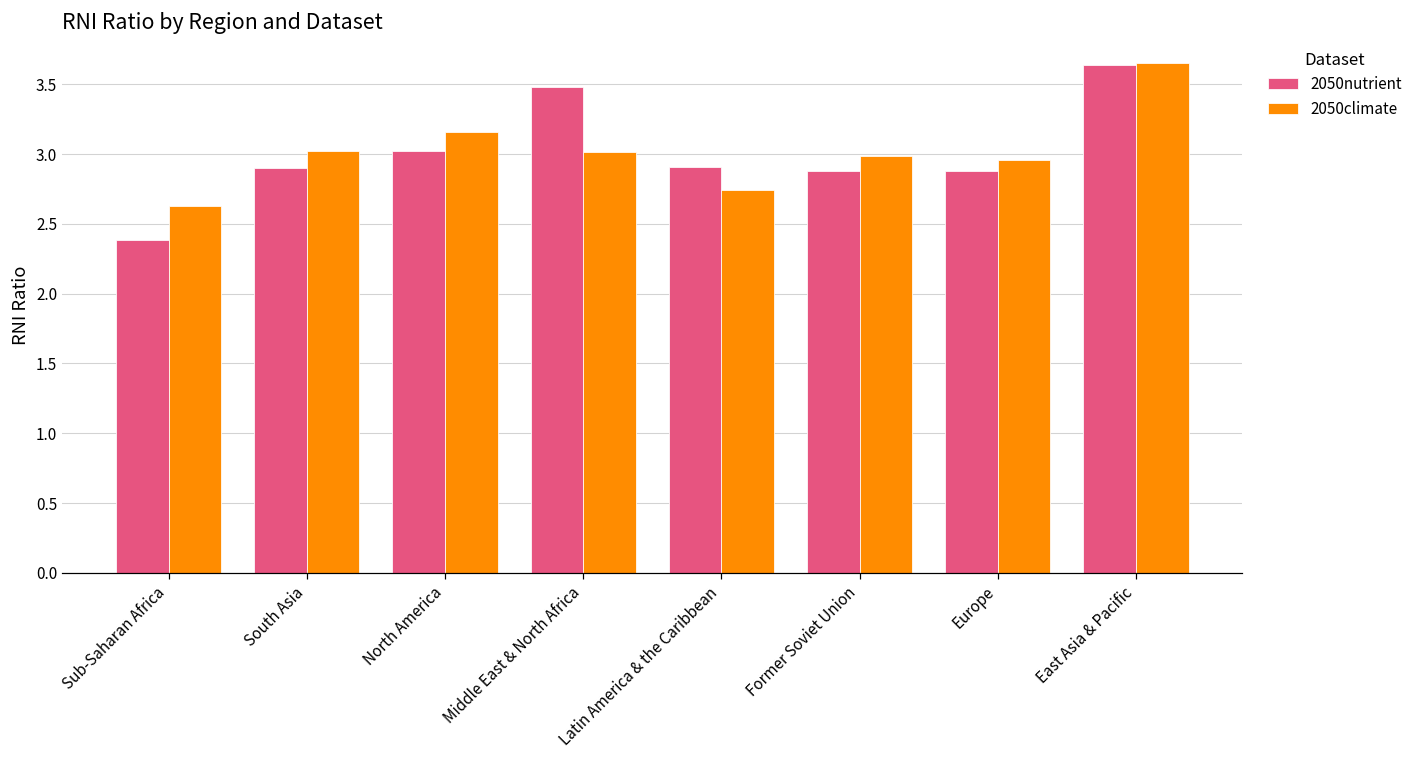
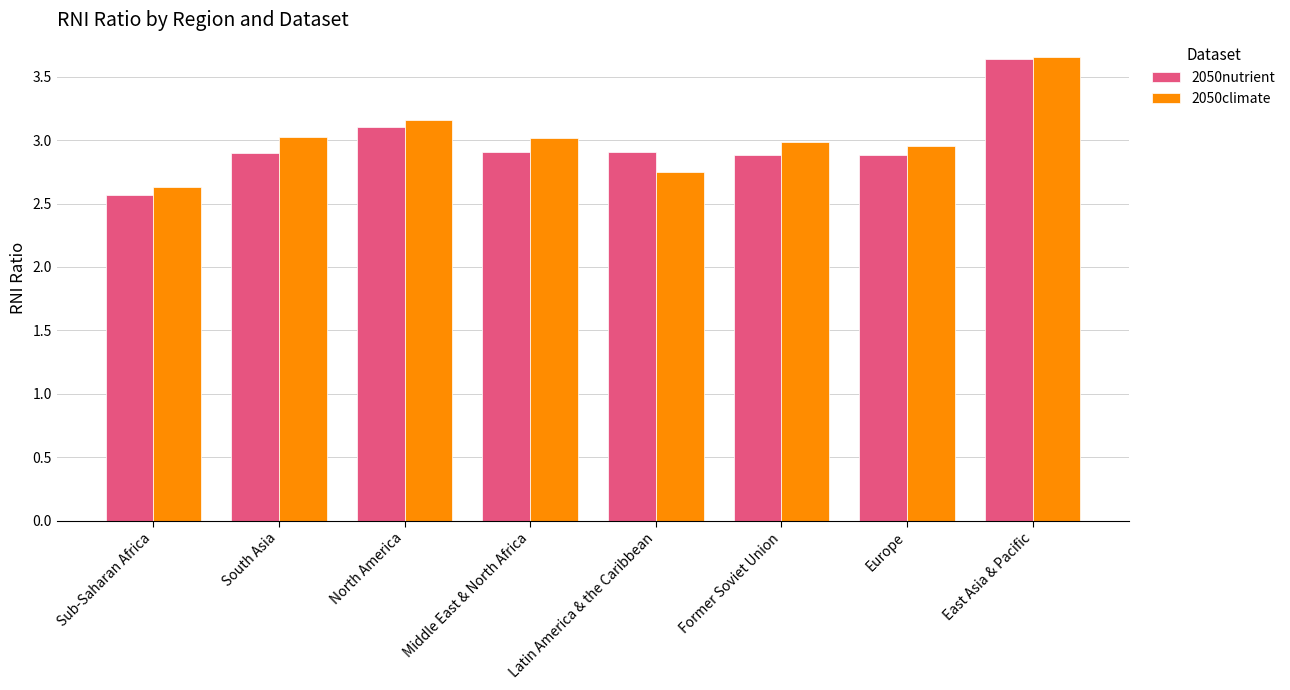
2050nutrient, Sub-Saharan Africa: 2.38 -> 2.57
2050nutrient, North America: 3.02 -> 3.10
2050nutrient, Middle East & North Africa: 3.48 -> 2.91
